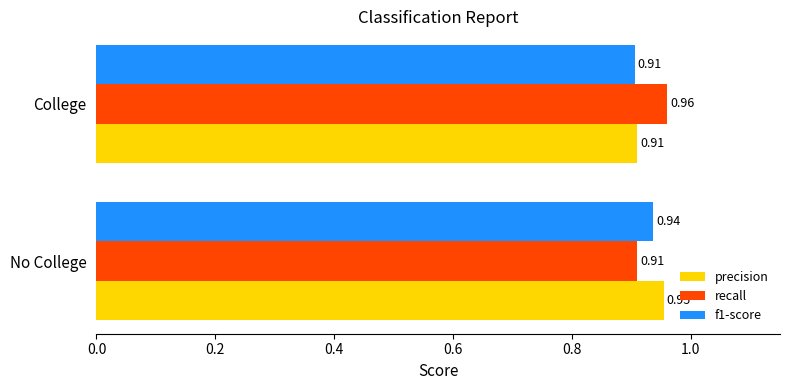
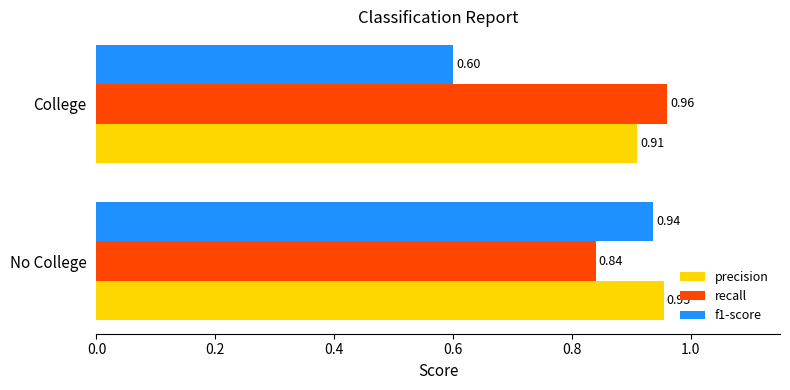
f1-score, College: 0.91 -> 0.60
recall, No College: 0.91 -> 0.84
